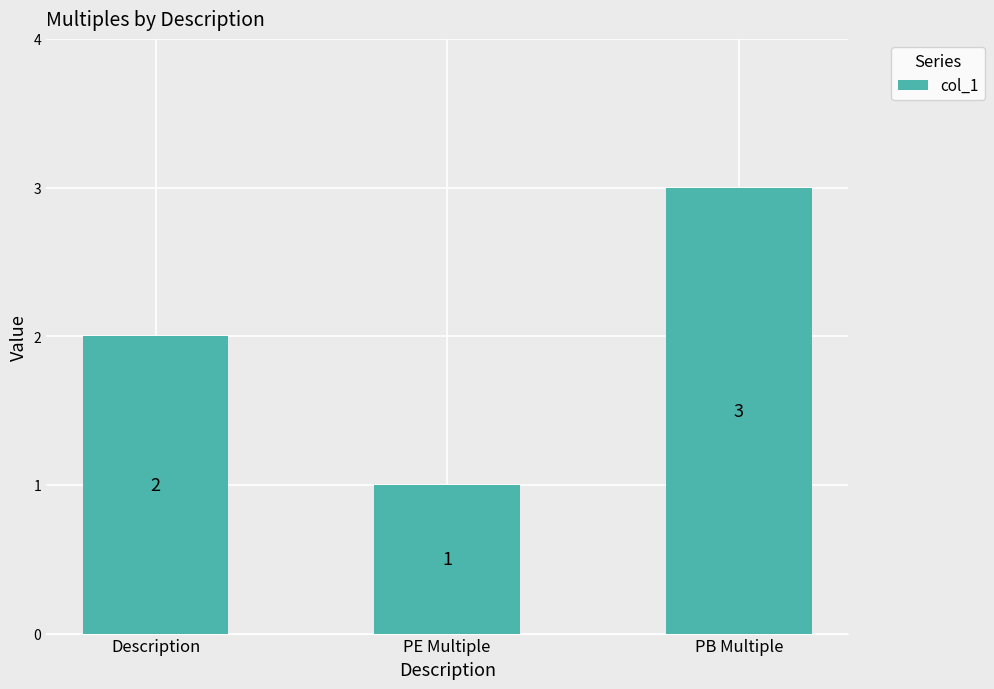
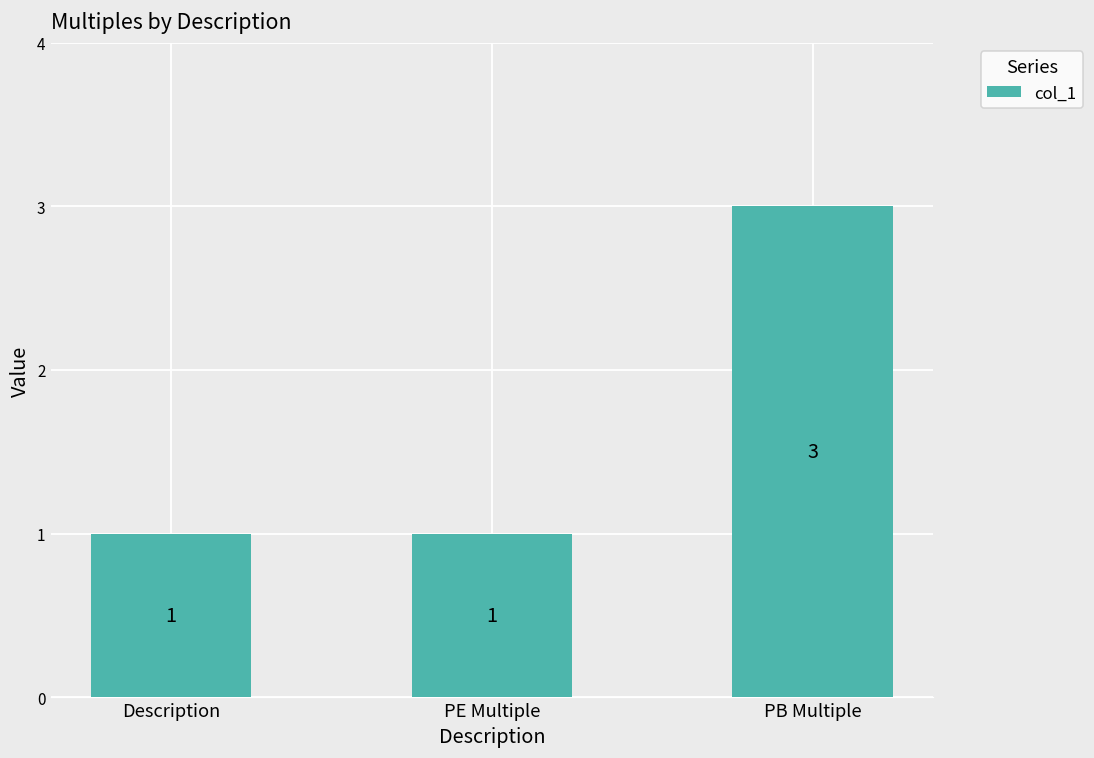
Description: 2 -> 1
